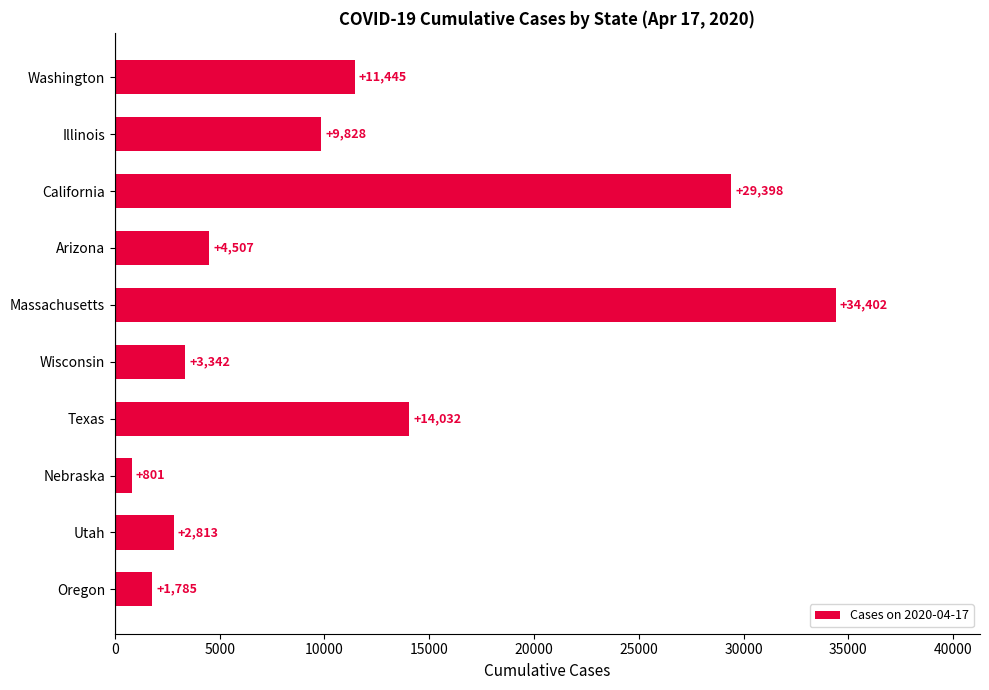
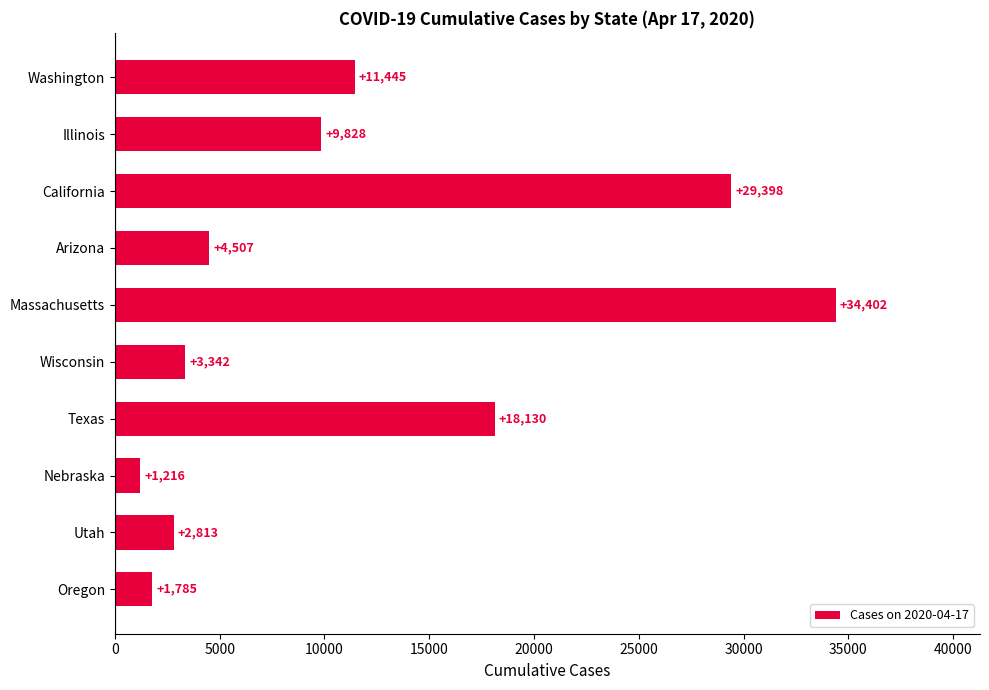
Texas: +14,032 -> +18,130
Nebraska: +801 -> +1,216
